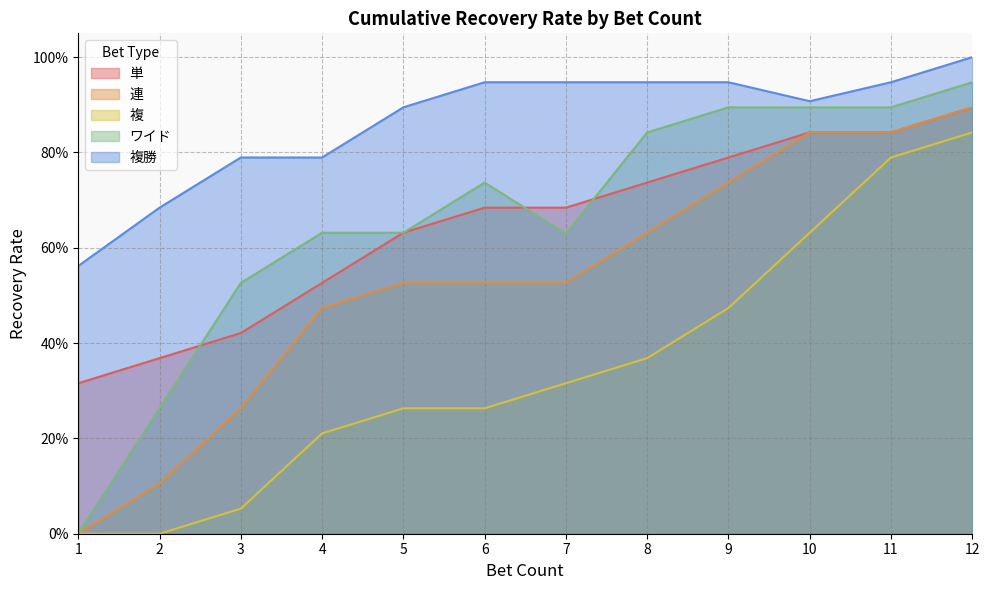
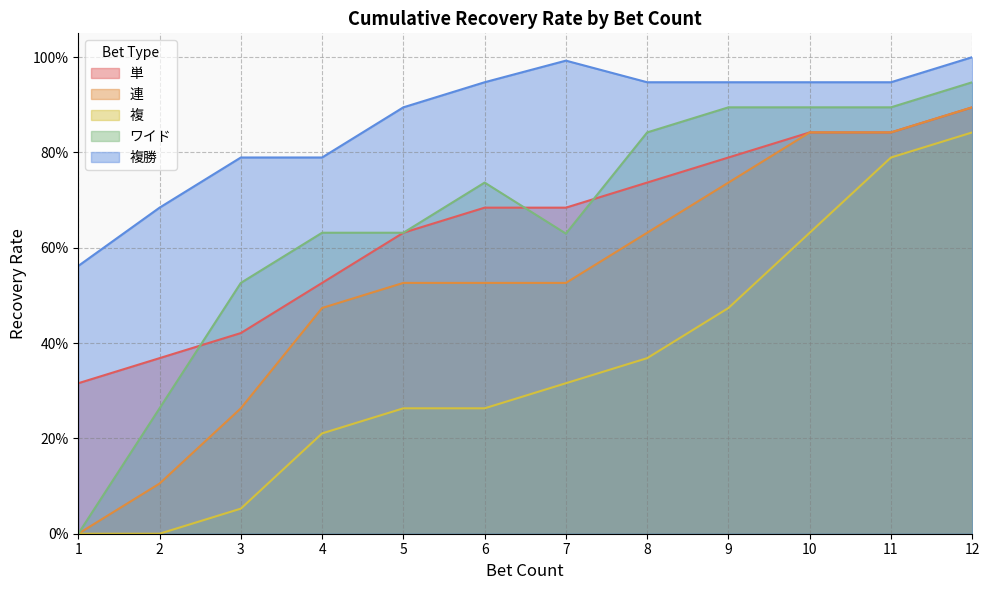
複勝, 7: 95% -> 99%
複勝, 10: 91% -> 95%
